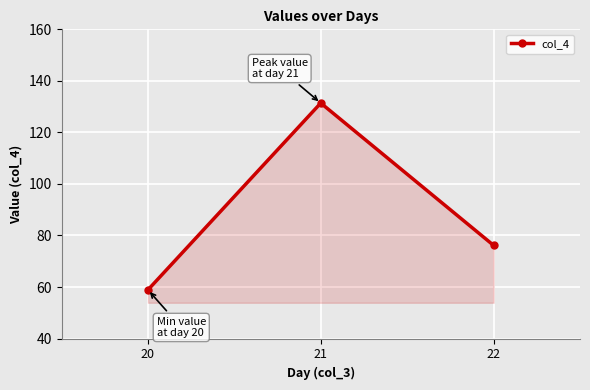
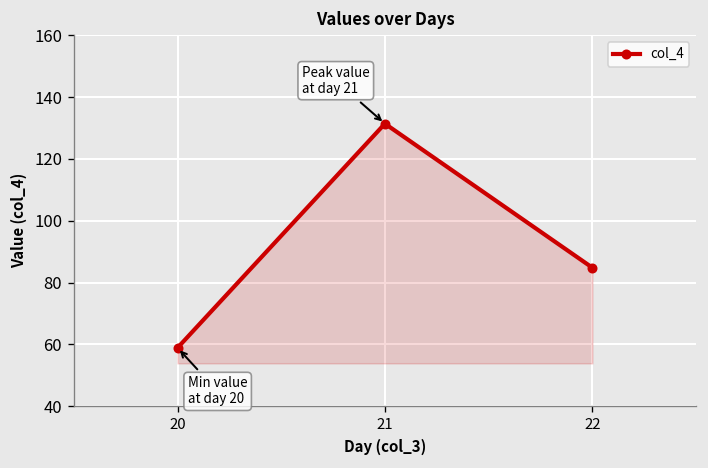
22: 76 -> 85
